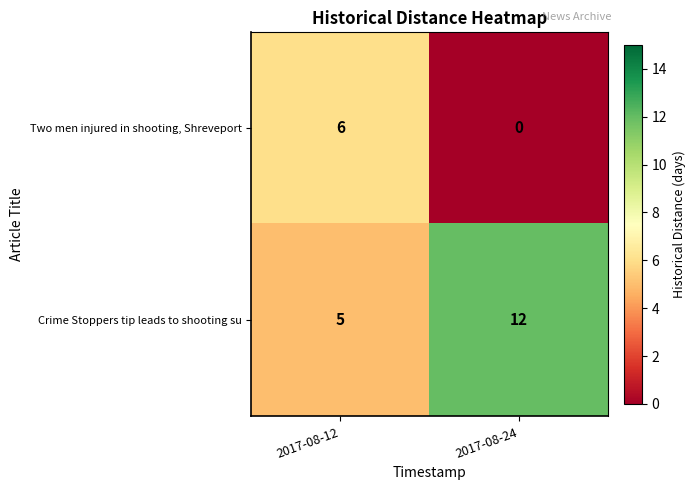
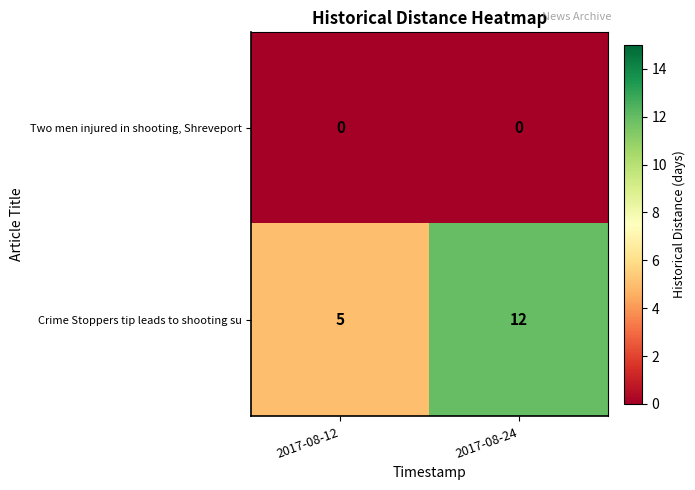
Two men injured in shooting, Shreveport, 2017-08-12: 6 -> 0
